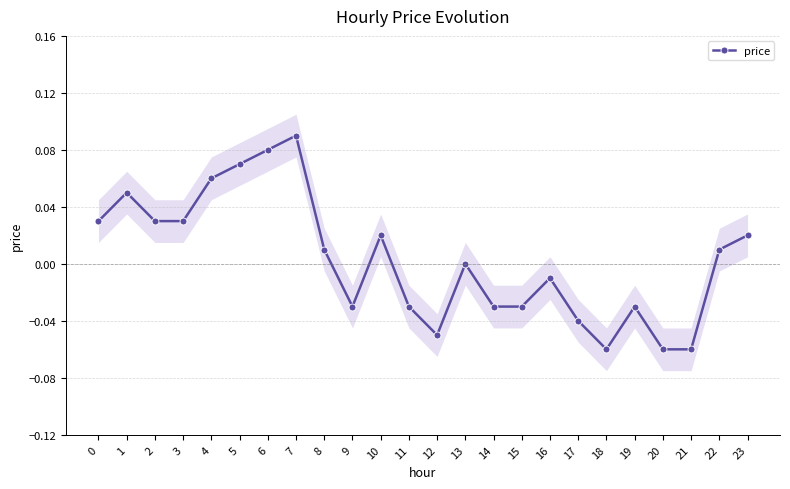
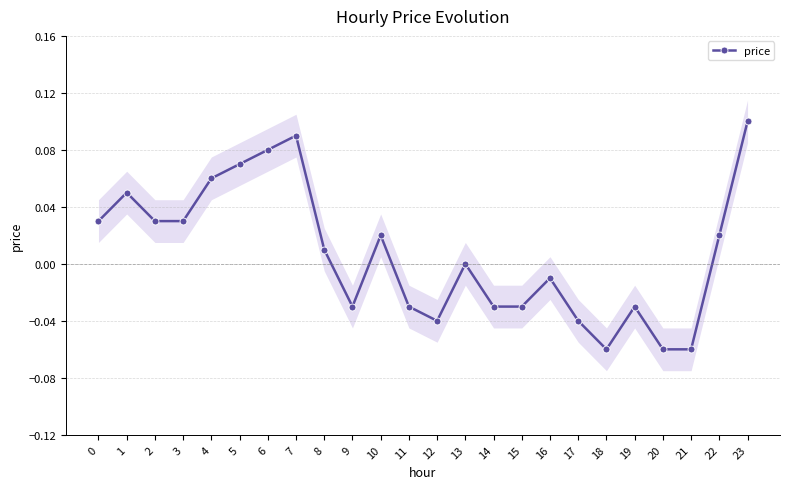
price, 12: -0.05 -> -0.04
price, 22: 0.01 -> 0.02
price, 23: 0.02 -> 0.10
